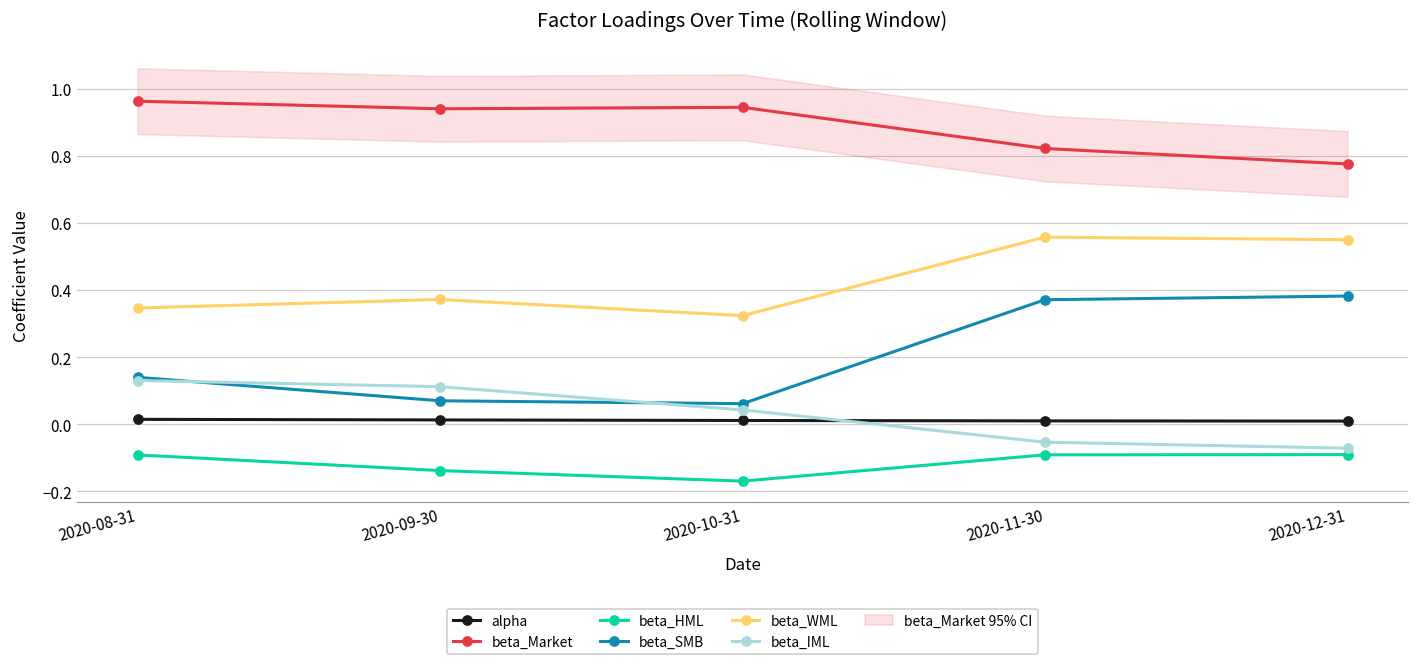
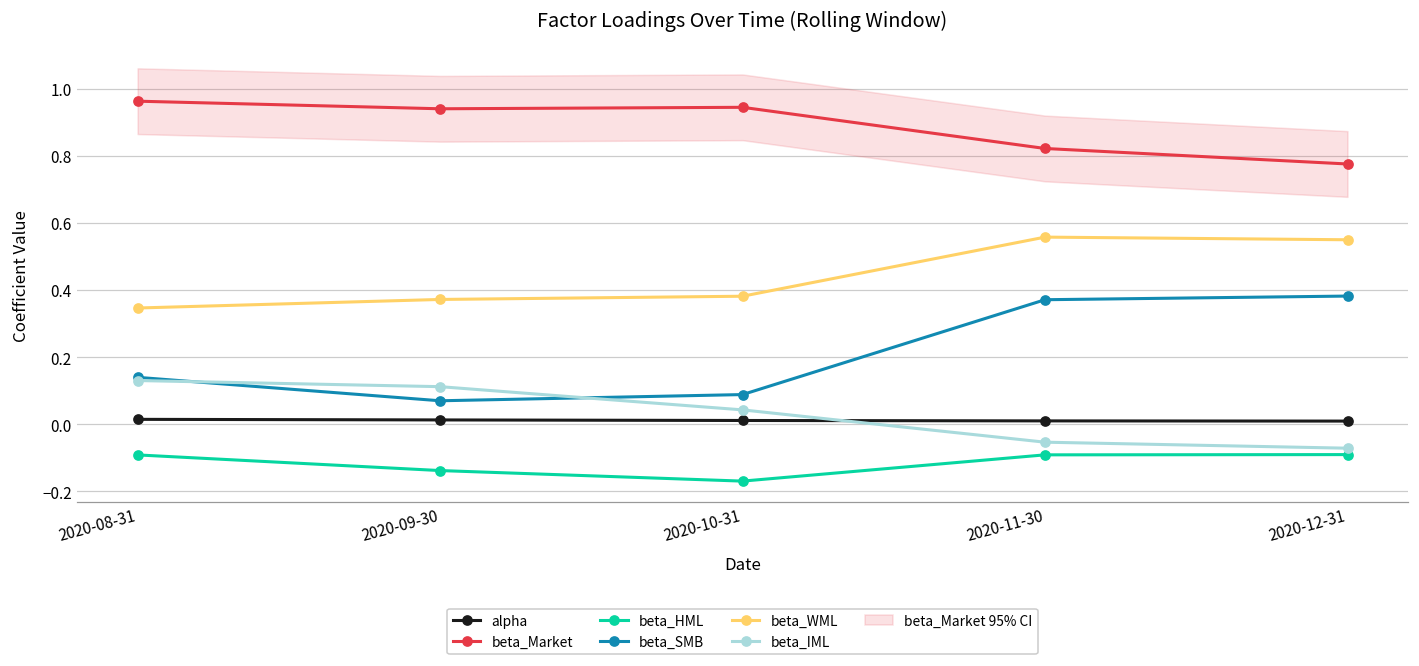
beta_SMB, 2020-10-31: 0.06 -> 0.09
beta_WML, 2020-10-31: 0.32 -> 0.38
